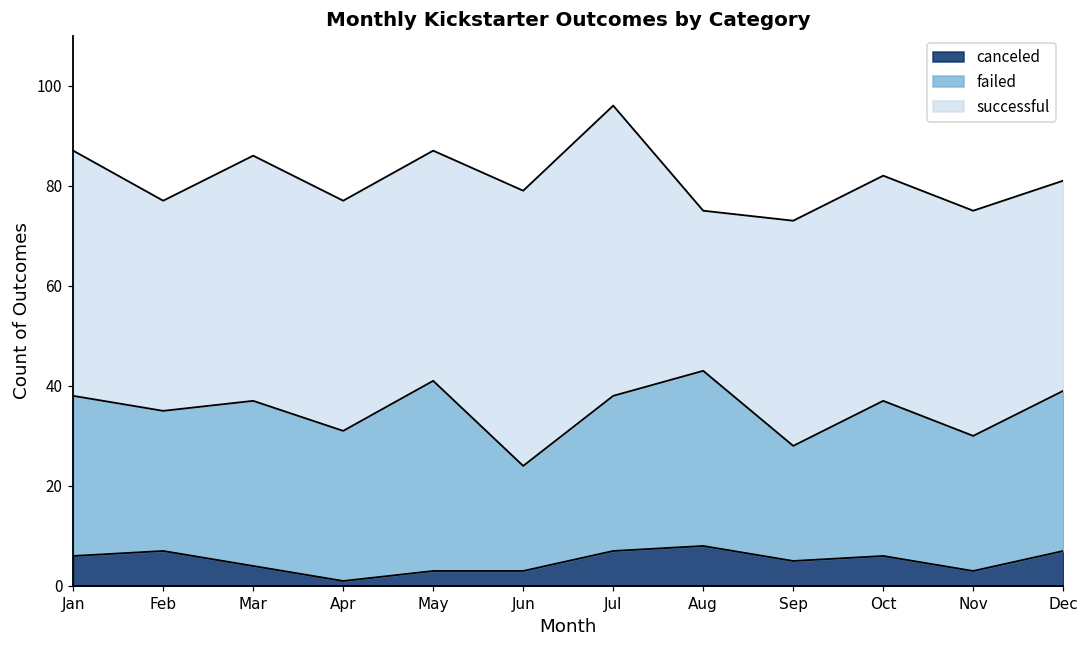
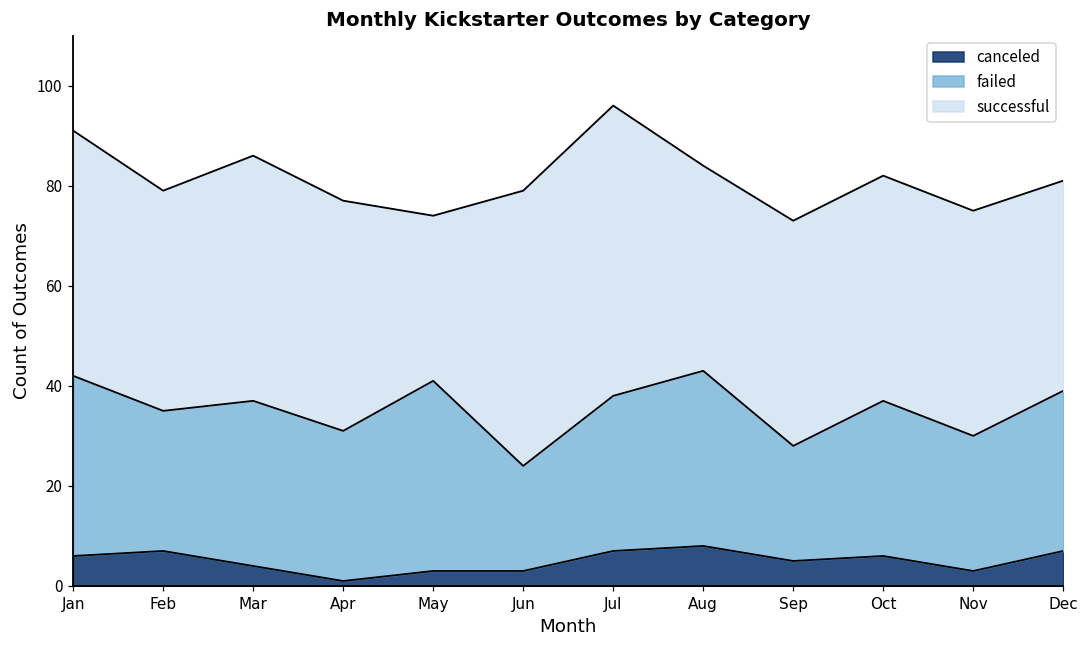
failed, Jan: 32 -> 36
successful, Feb: 42 -> 44
successful, May: 46 -> 33
successful, Aug: 32 -> 41
